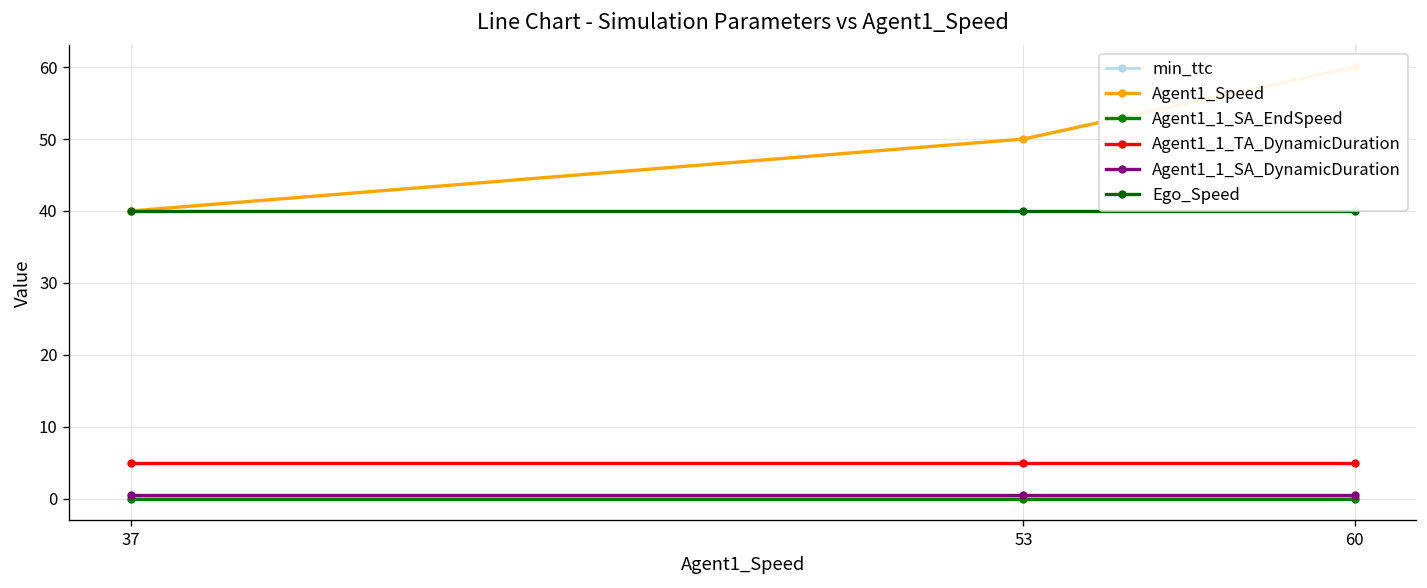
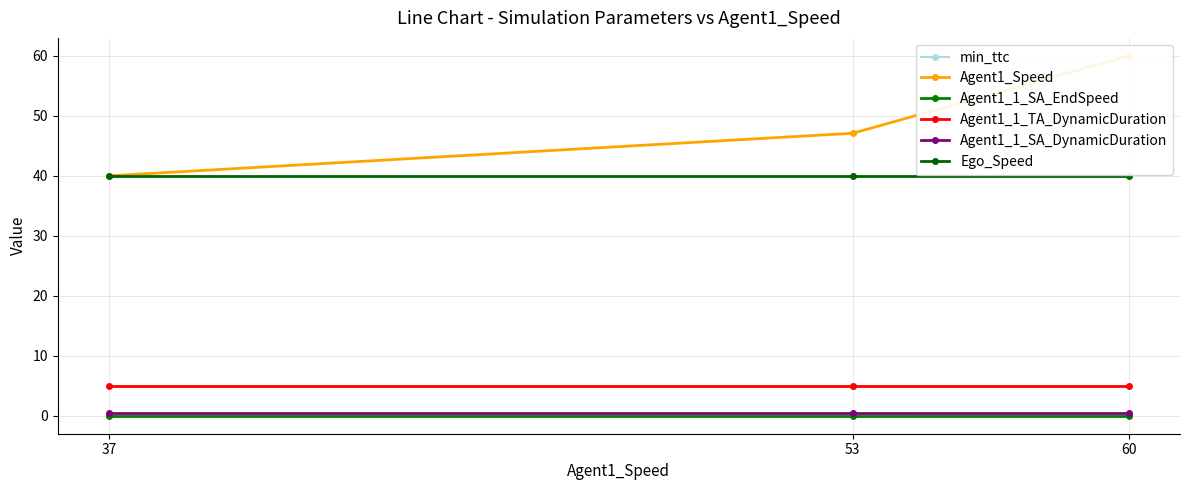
Agent1_Speed, 53: 50 -> 47
